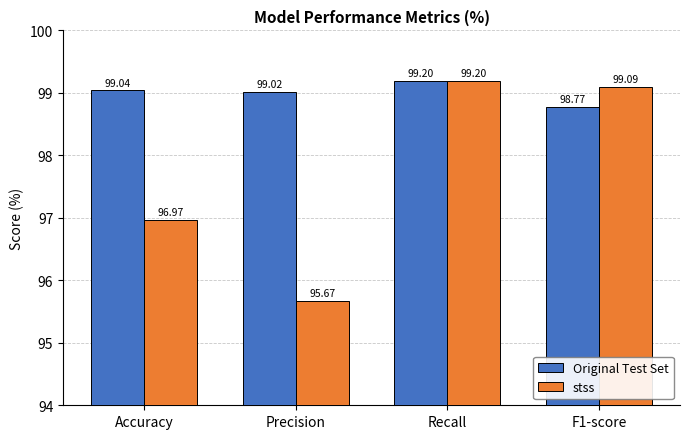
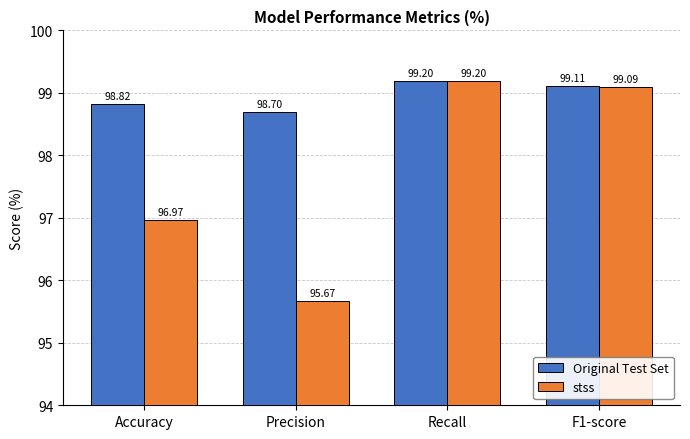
Original Test Set, Accuracy: 99.04 -> 98.82
Original Test Set, Precision: 99.02 -> 98.70
Original Test Set, F1-score: 98.77 -> 99.11
